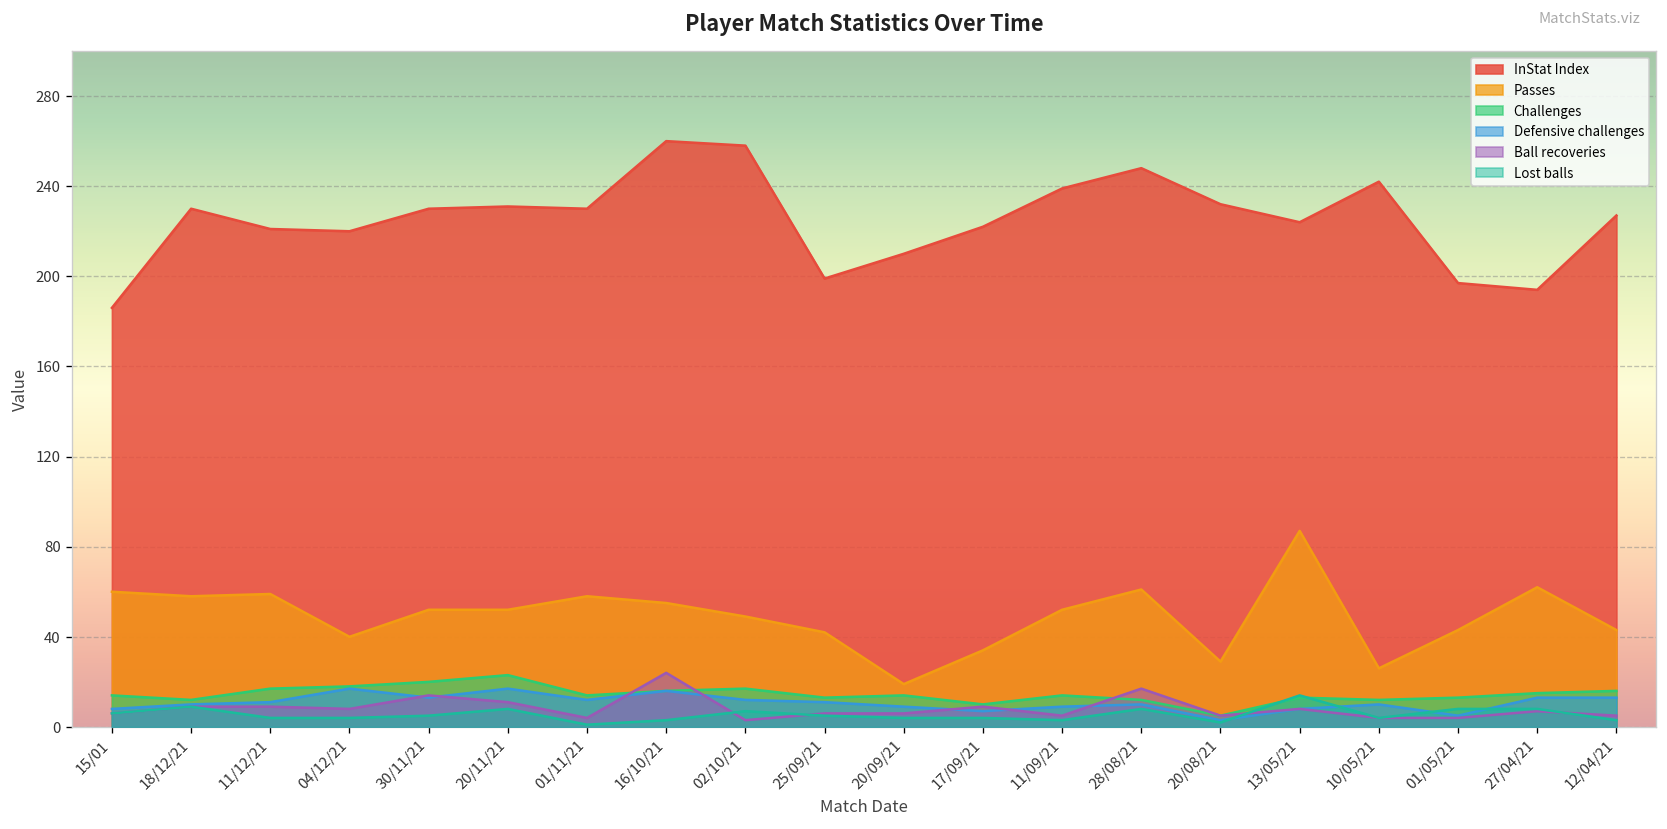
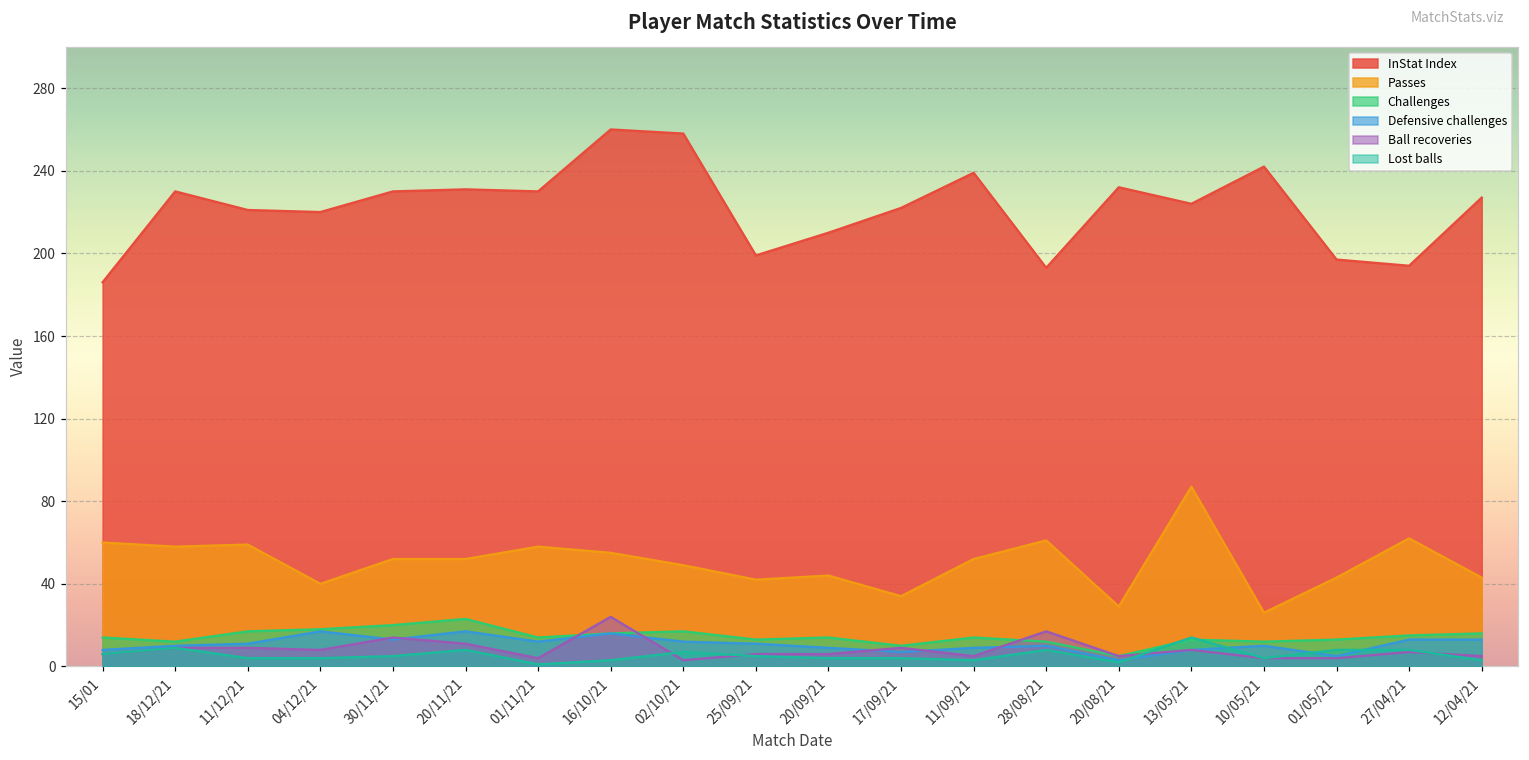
Passes, 20/09/21: 19 -> 44
InStat Index, 28/08/21: 248 -> 193
